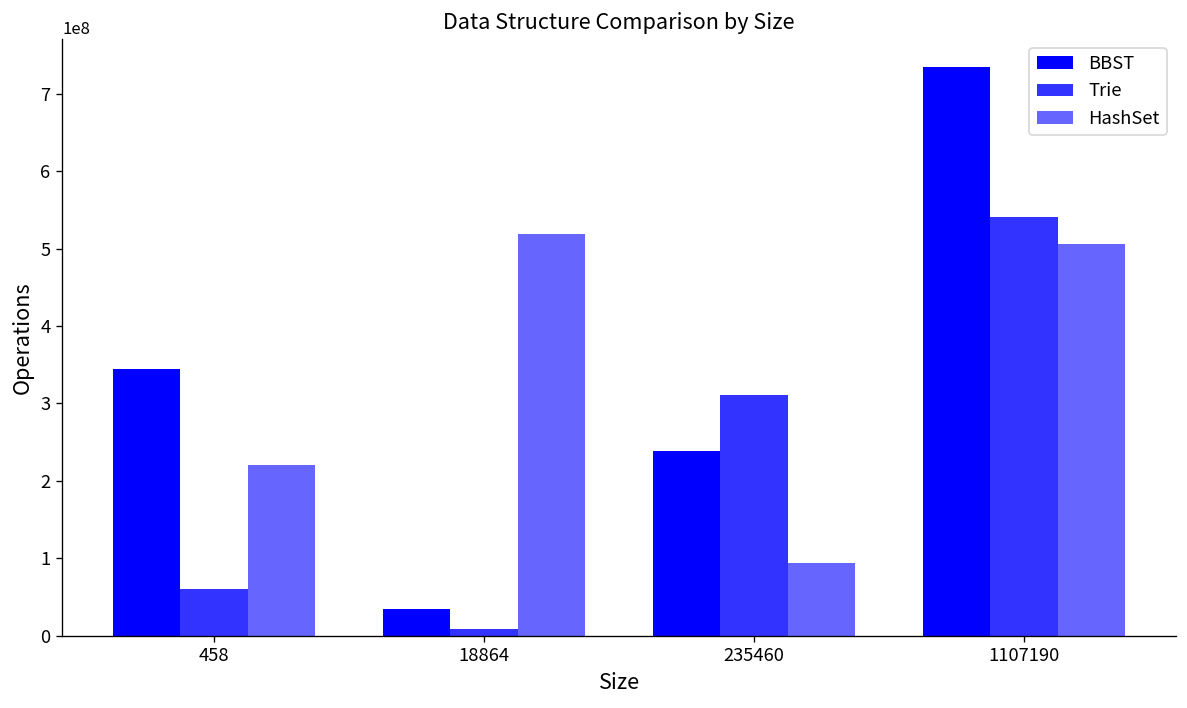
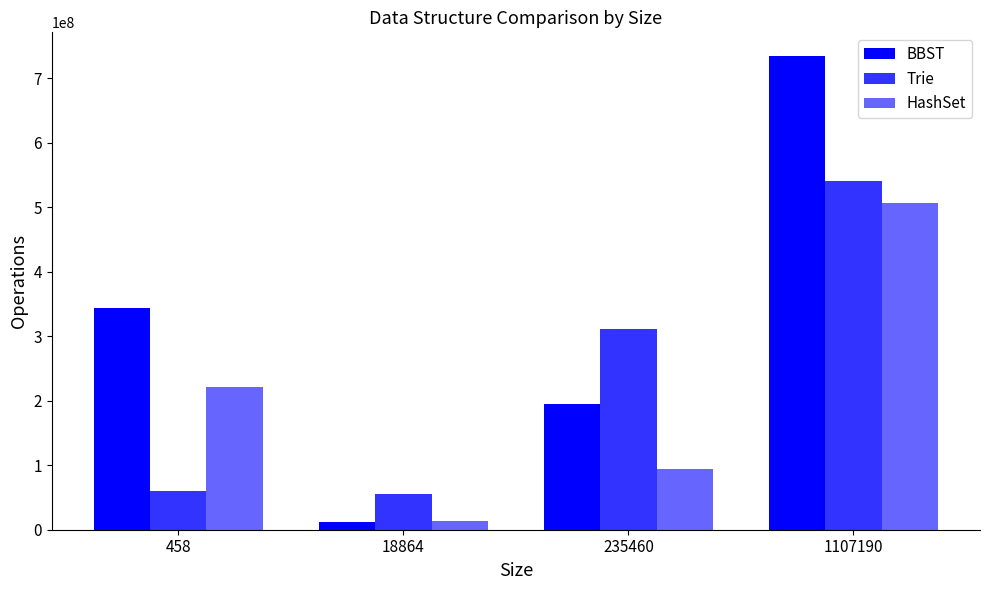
BBST, 18864: 30000000 -> 10000000
Trie, 18864: 10000000 -> 50000000
HashSet, 18864: 520000000 -> 10000000
BBST, 235460: 240000000 -> 200000000
